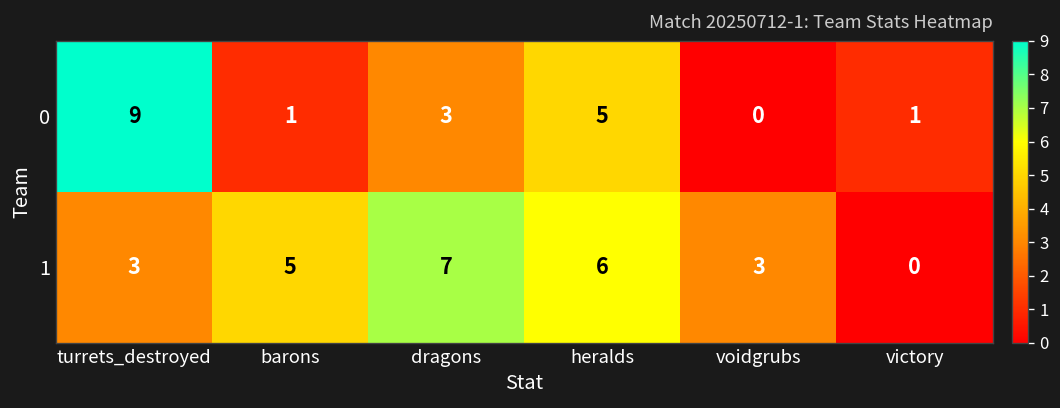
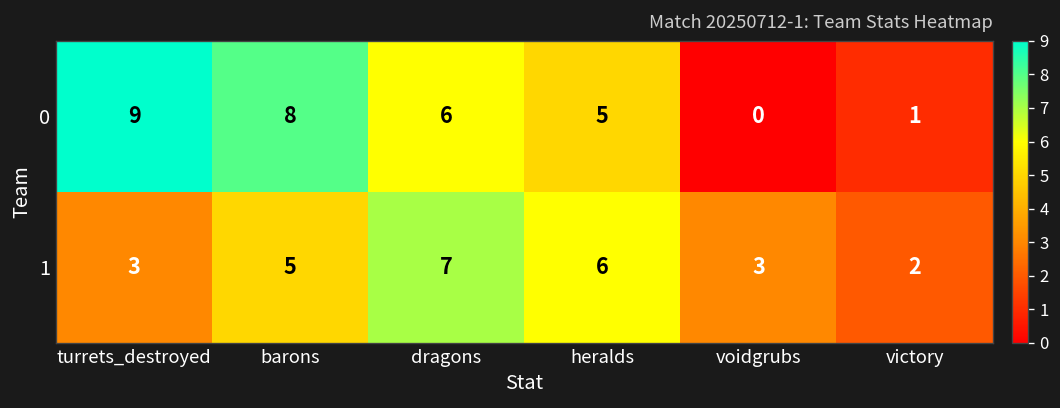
0, barons: 1 -> 8
0, dragons: 3 -> 6
1, victory: 0 -> 2
